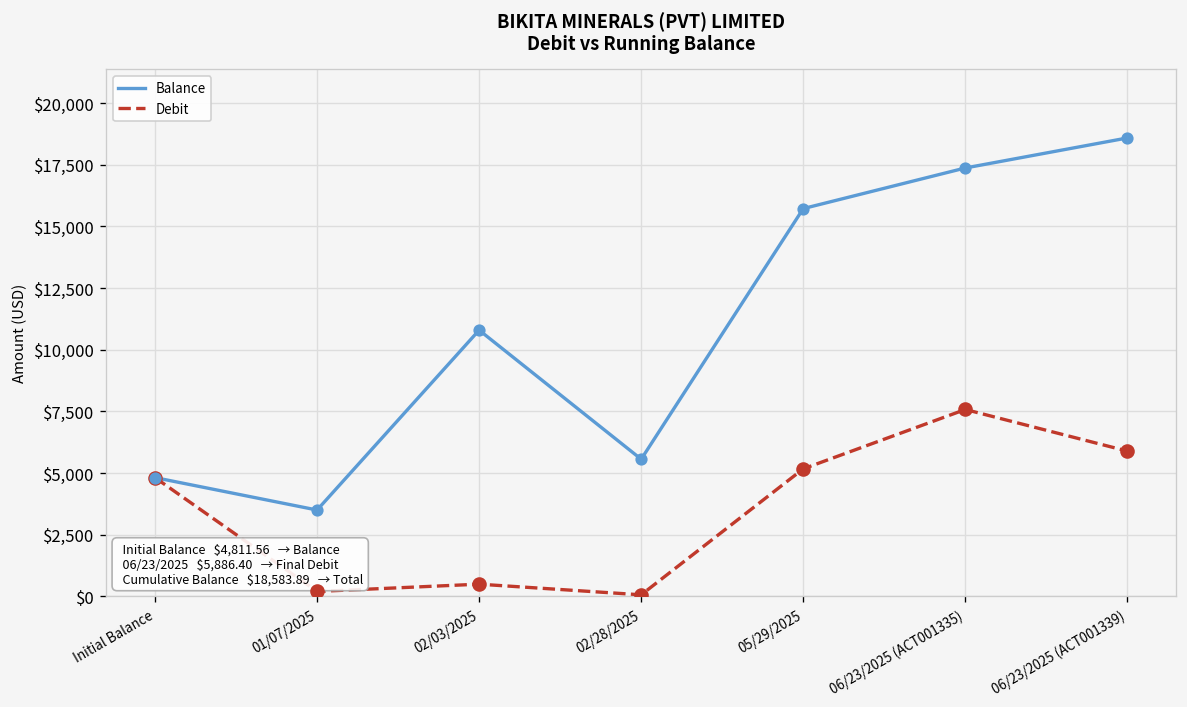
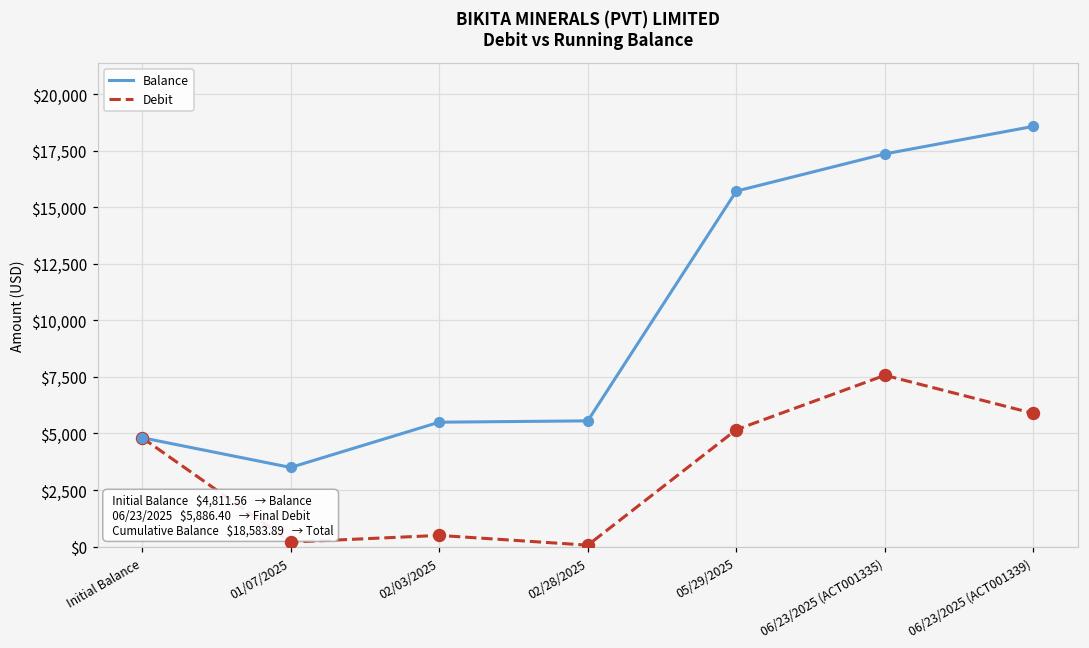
Balance, 02/03/2025: $10,800 -> $5,500
